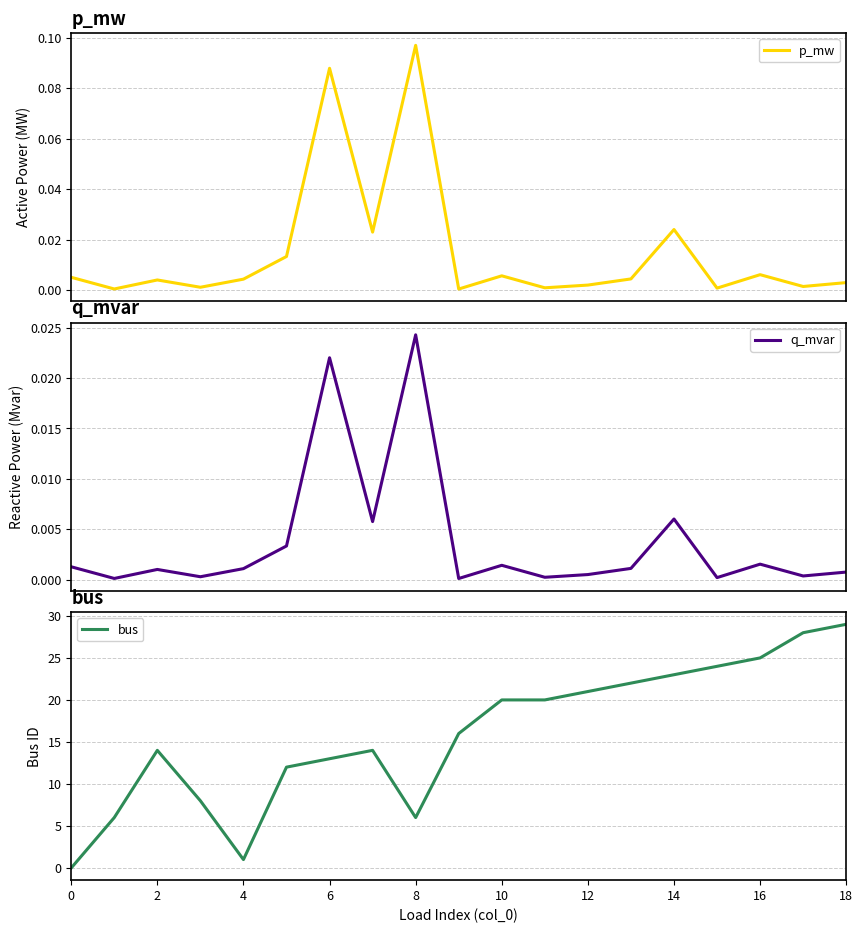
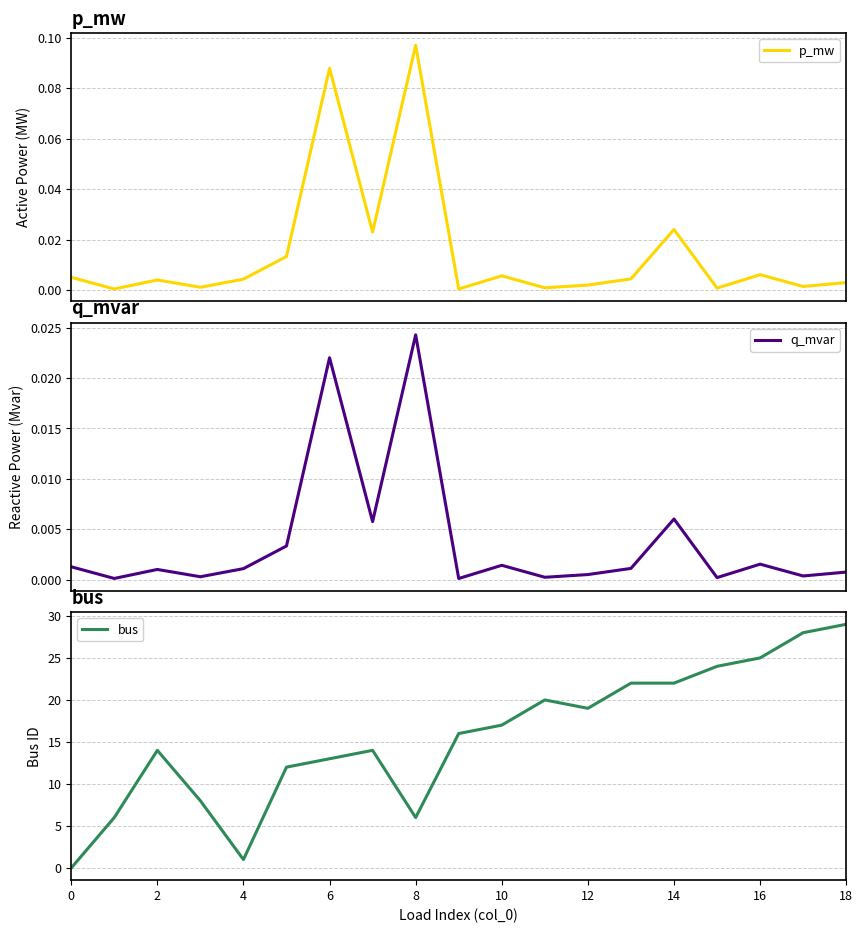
bus, 10: 20 -> 17
bus, 12: 21 -> 19
bus, 14: 23 -> 22
